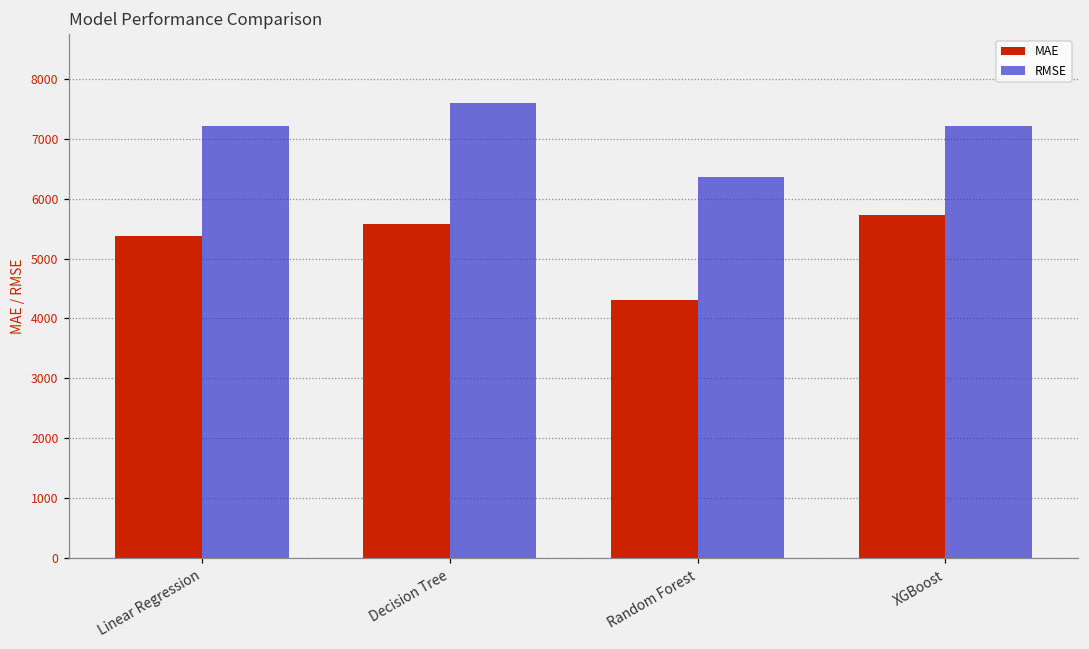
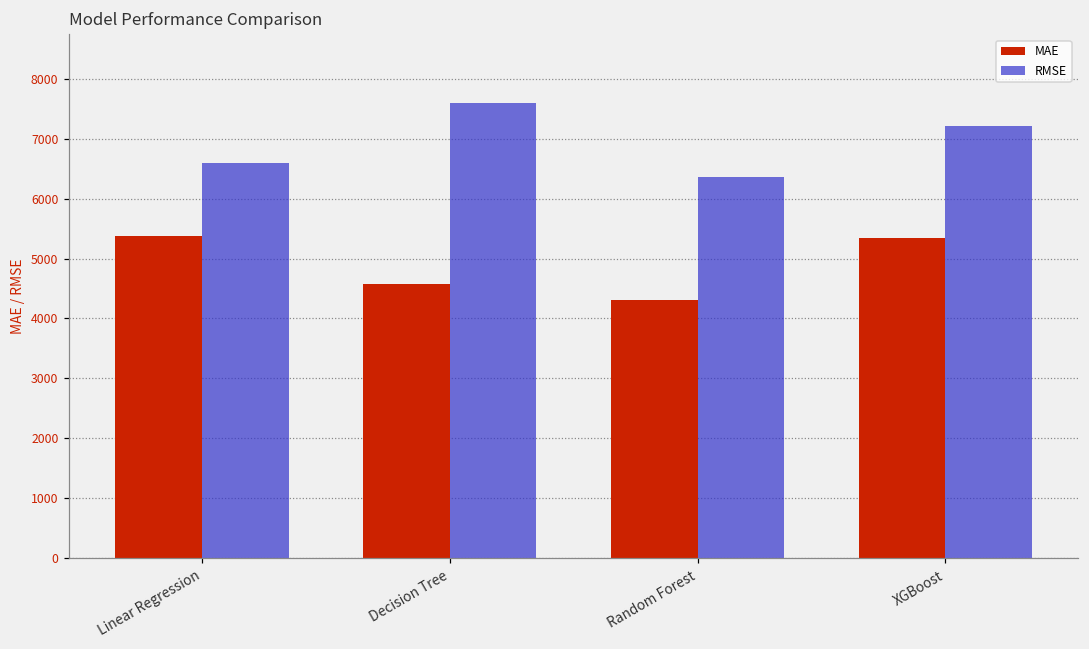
RMSE, Linear Regression: 7200 -> 6600
MAE, Decision Tree: 5600 -> 4600
MAE, XGBoost: 5700 -> 5300
